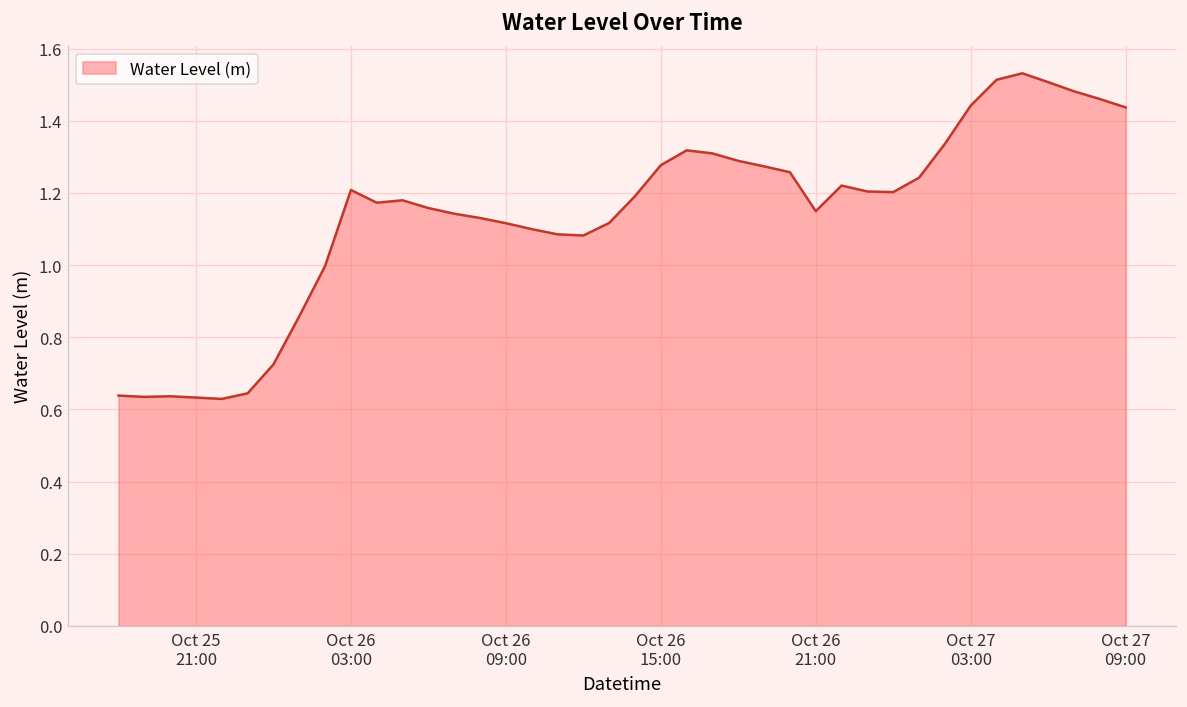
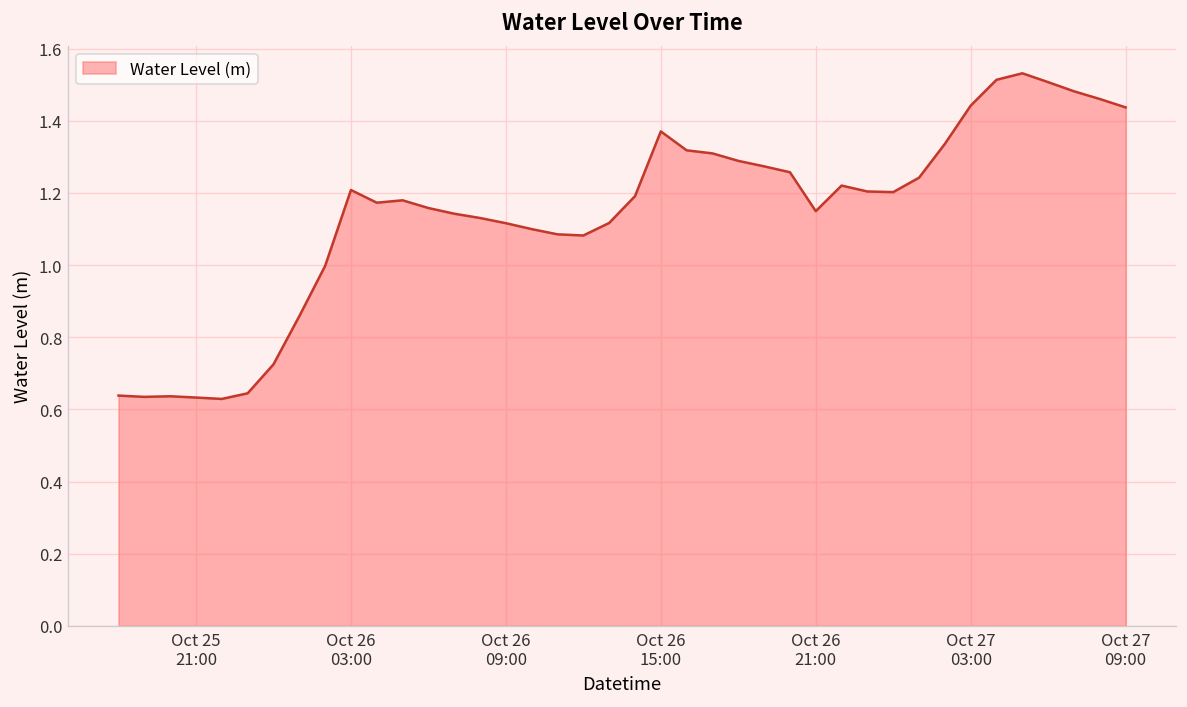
Oct 26 15:00: 1.28 -> 1.37
